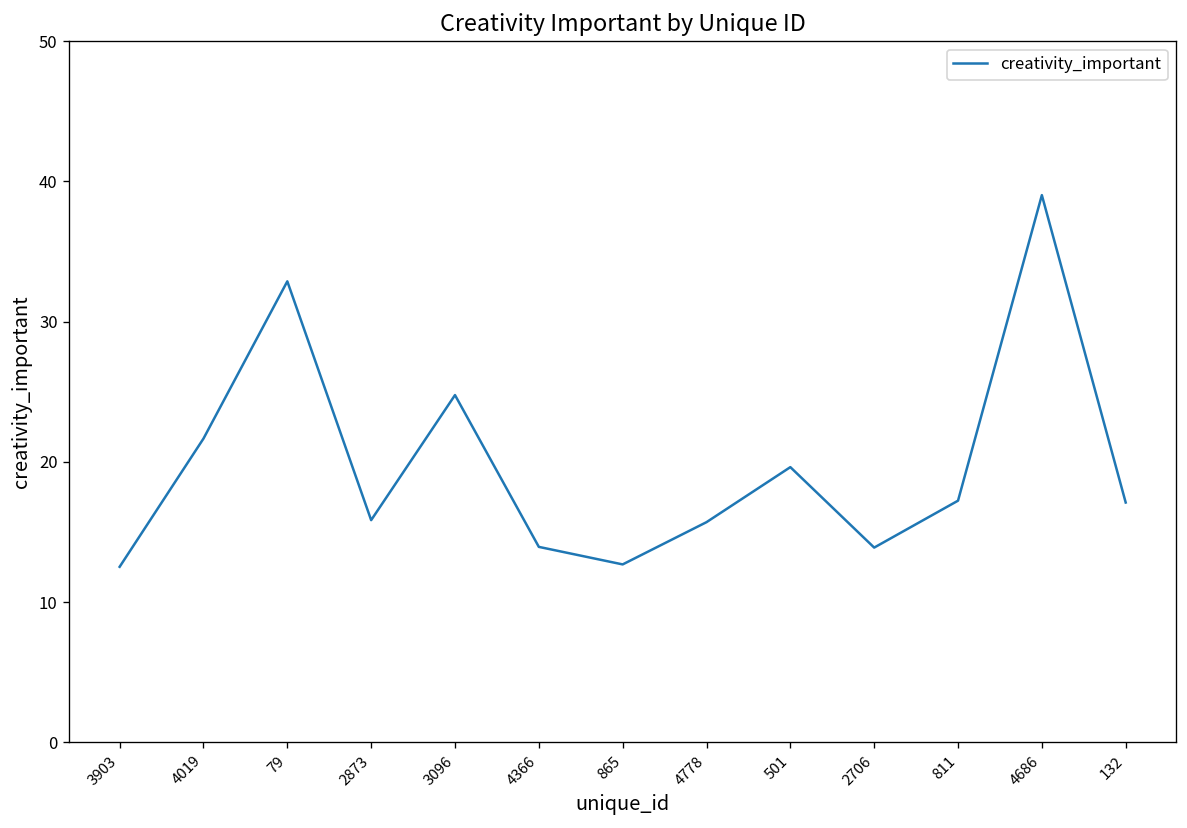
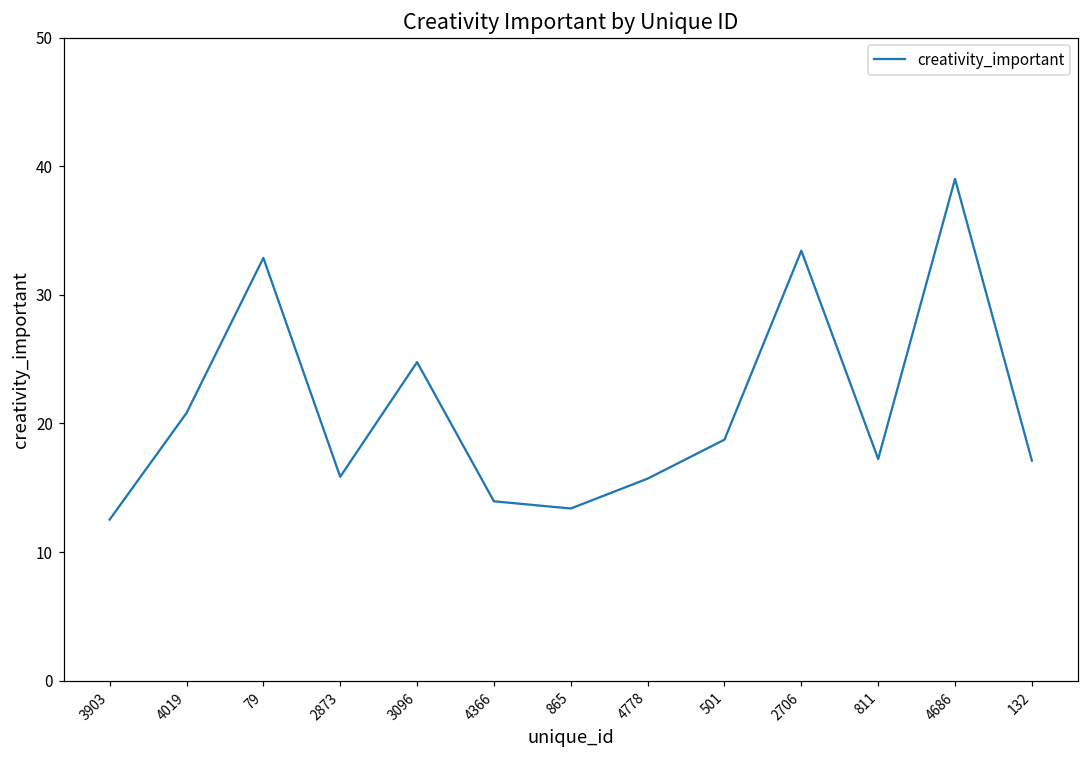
4019: 21.7 -> 20.8
865: 12.7 -> 13.4
501: 19.6 -> 18.7
2706: 13.9 -> 33.4
